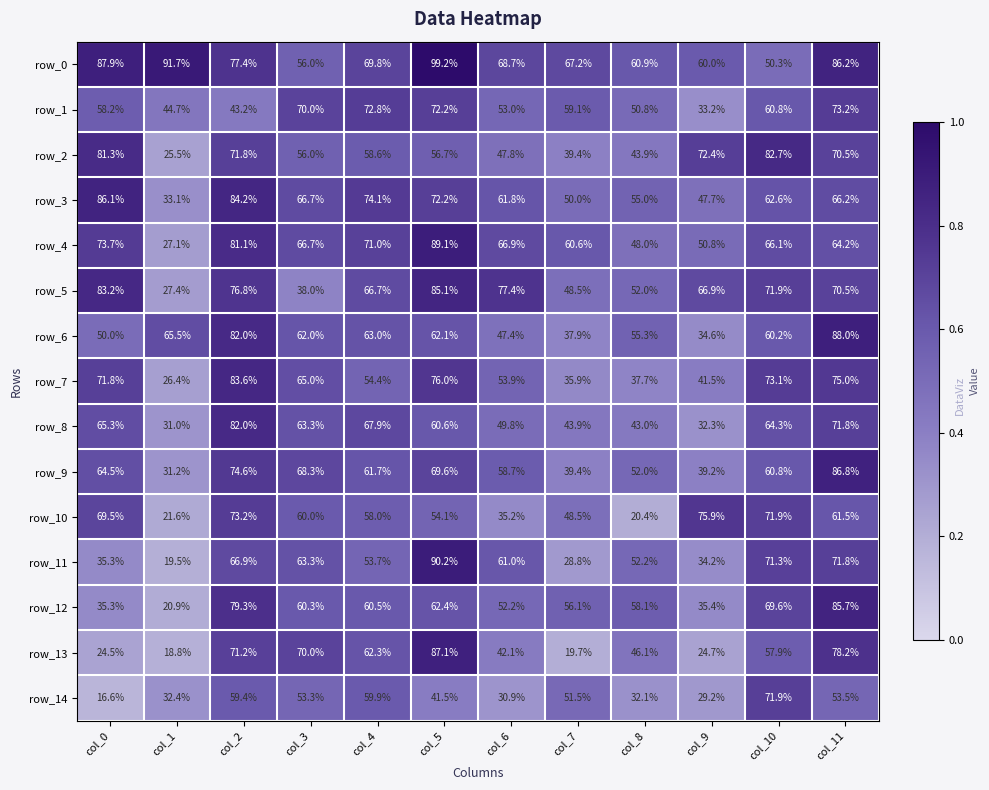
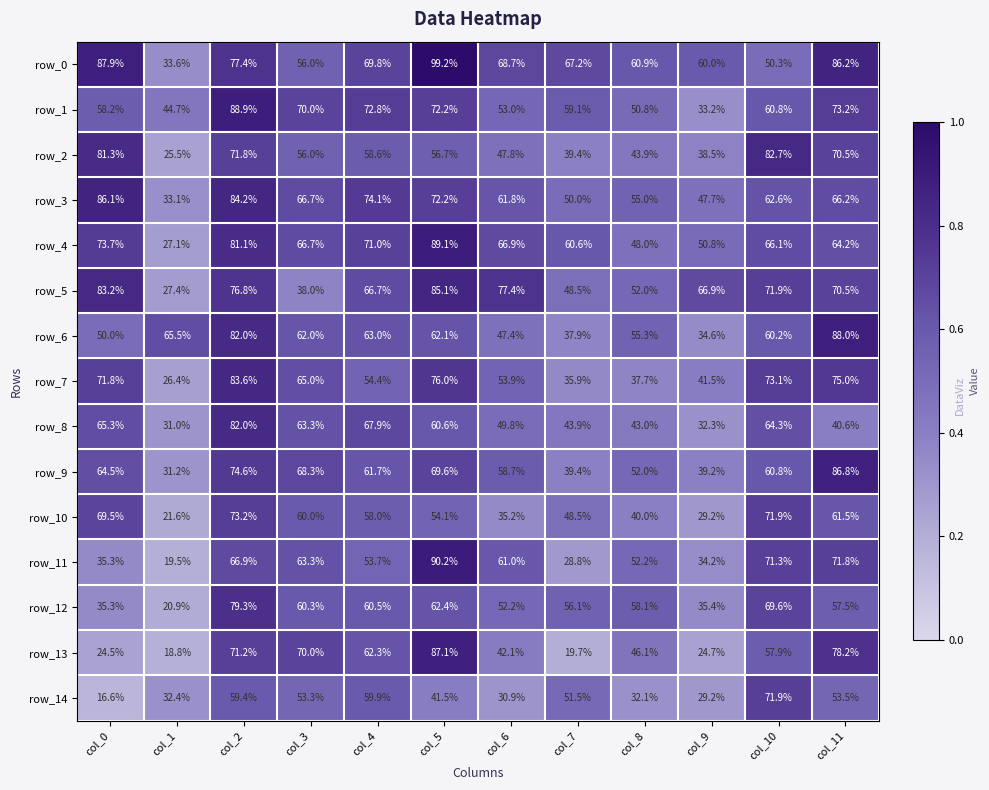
row_0, col_1: 91.7% -> 33.6%
row_1, col_2: 43.2% -> 88.9%
row_2, col_9: 72.4% -> 38.5%
row_8, col_11: 71.8% -> 40.6%
row_10, col_8: 20.4% -> 40.0%
row_10, col_9: 75.9% -> 29.2%
row_12, col_11: 85.7% -> 57.5%
